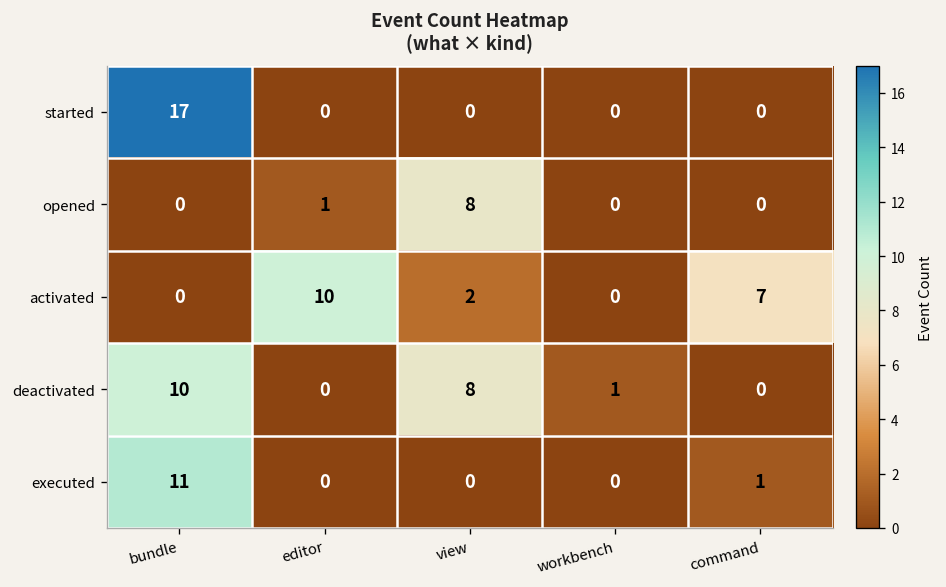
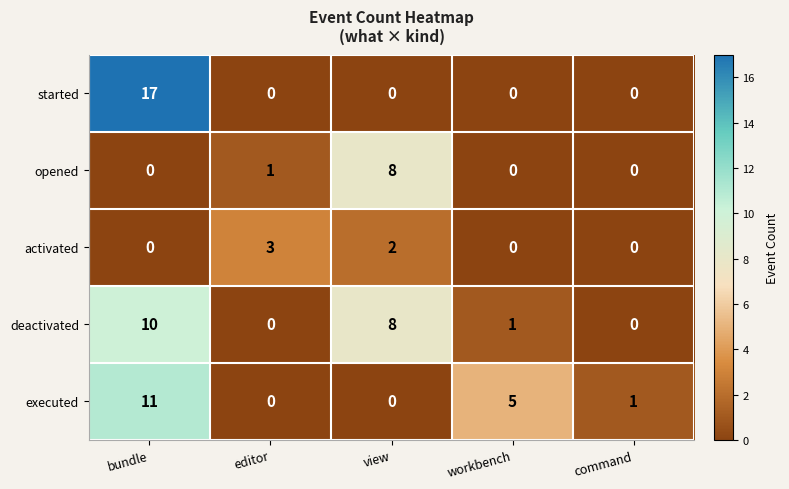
activated, editor: 10 -> 3
activated, command: 7 -> 0
executed, workbench: 0 -> 5
